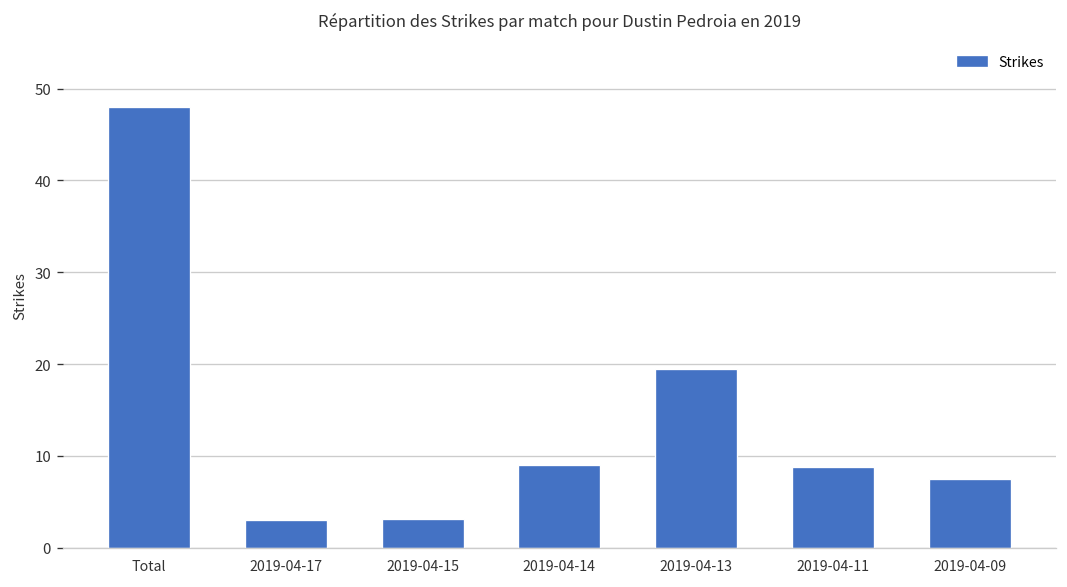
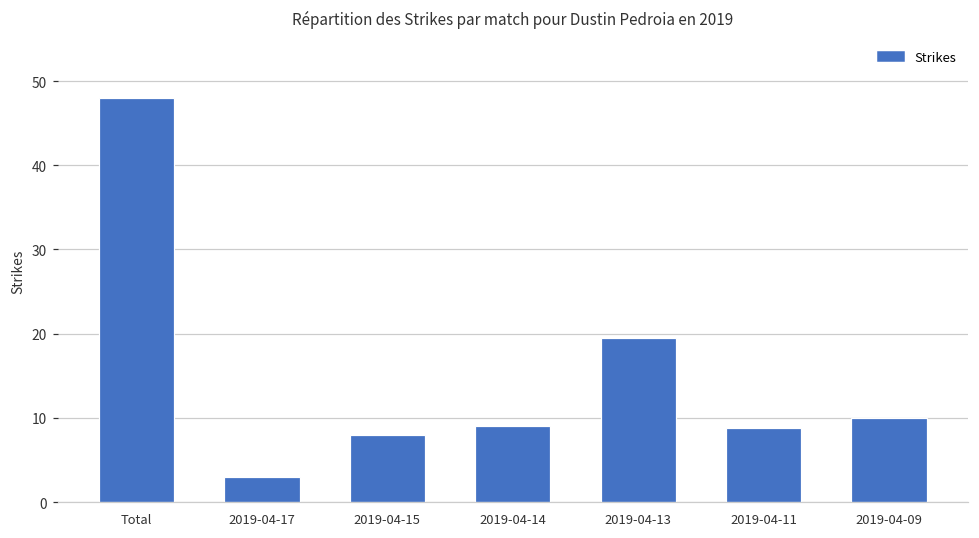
2019-04-15: 3 -> 8
2019-04-09: 8 -> 10
